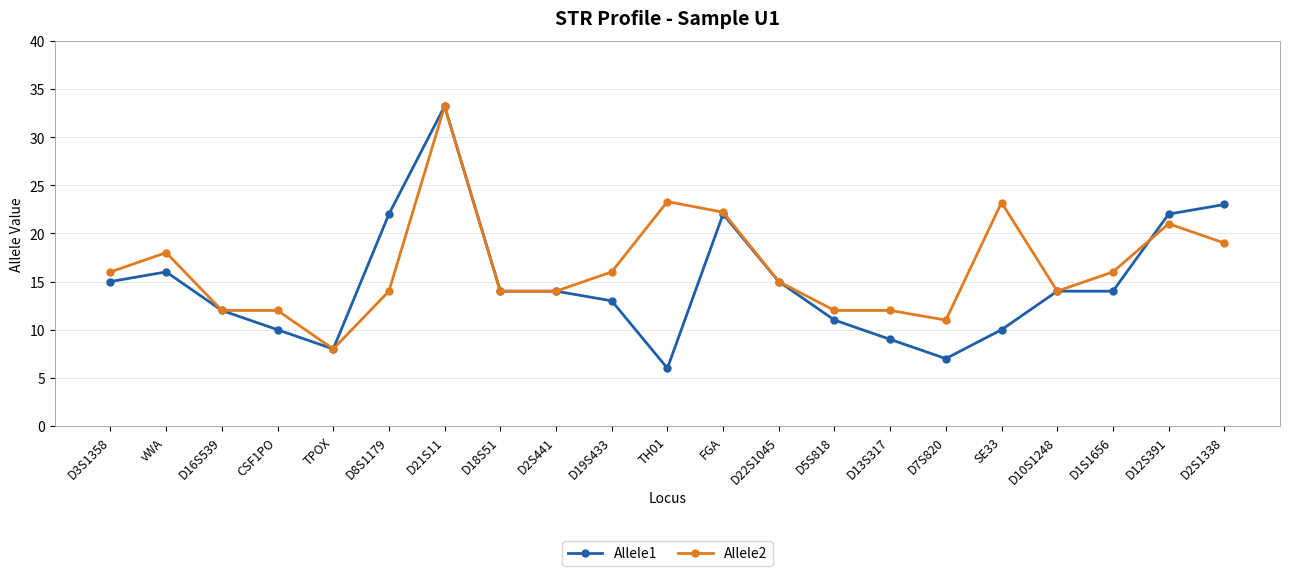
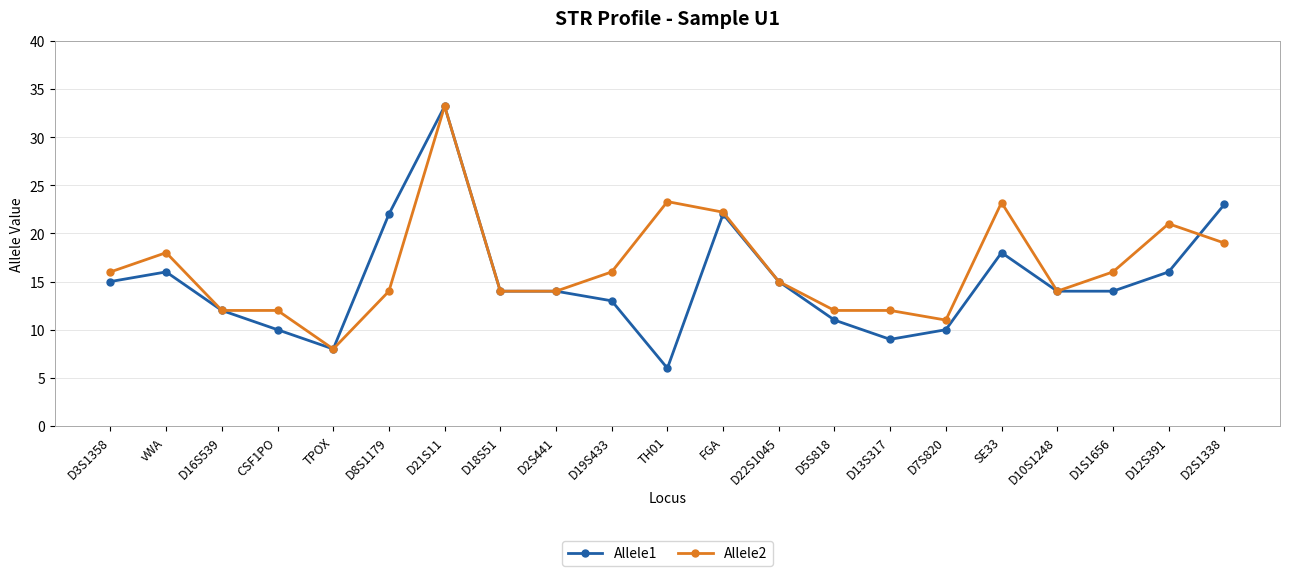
Allele1, D7S820: 7 -> 10
Allele1, SE33: 10 -> 18
Allele1, D12S391: 22 -> 16
